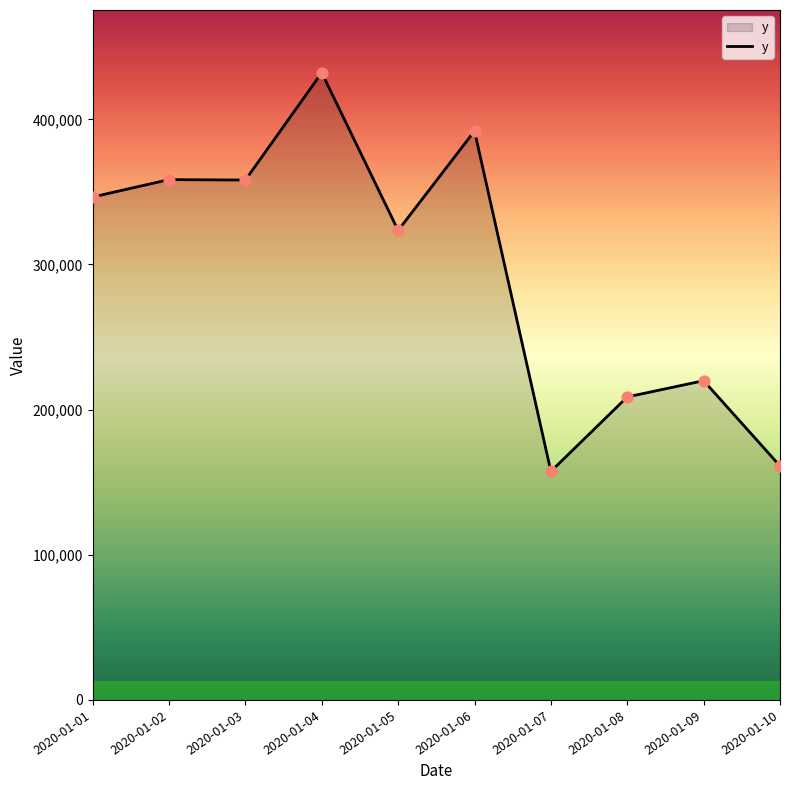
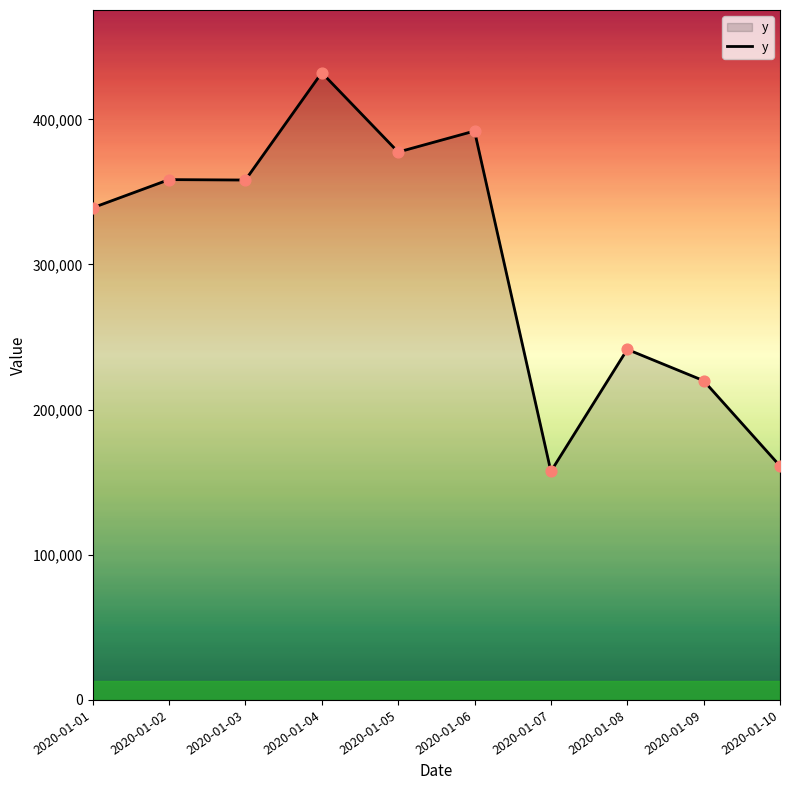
2020-01-01: 347,000 -> 339,000
2020-01-05: 323,000 -> 377,000
2020-01-08: 209,000 -> 242,000
